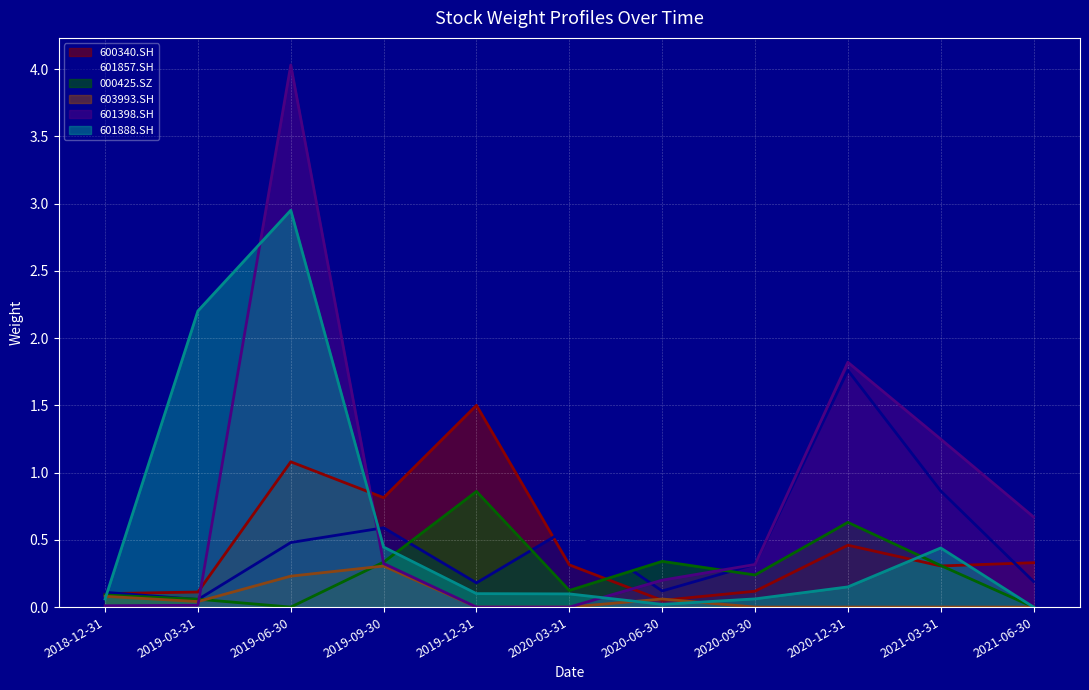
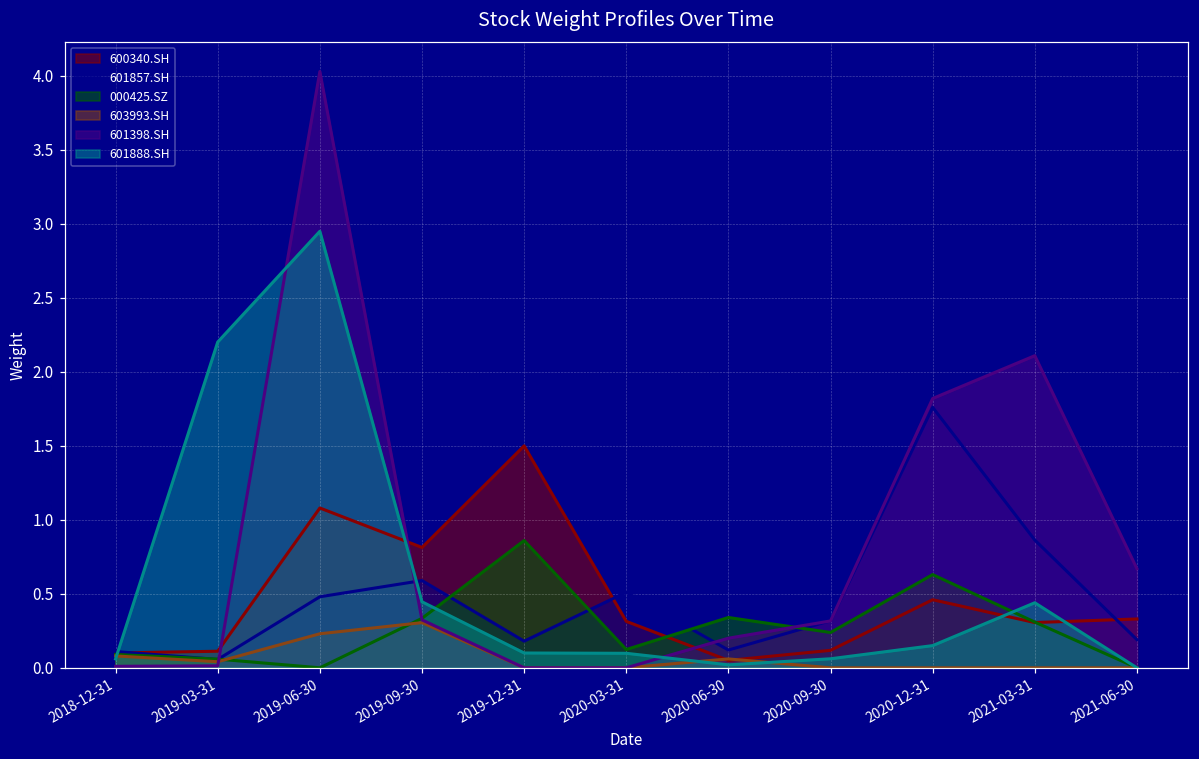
601857.SH, 2020-03-31: 0.59 -> 0.51
601398.SH, 2021-03-31: 1.25 -> 2.11
